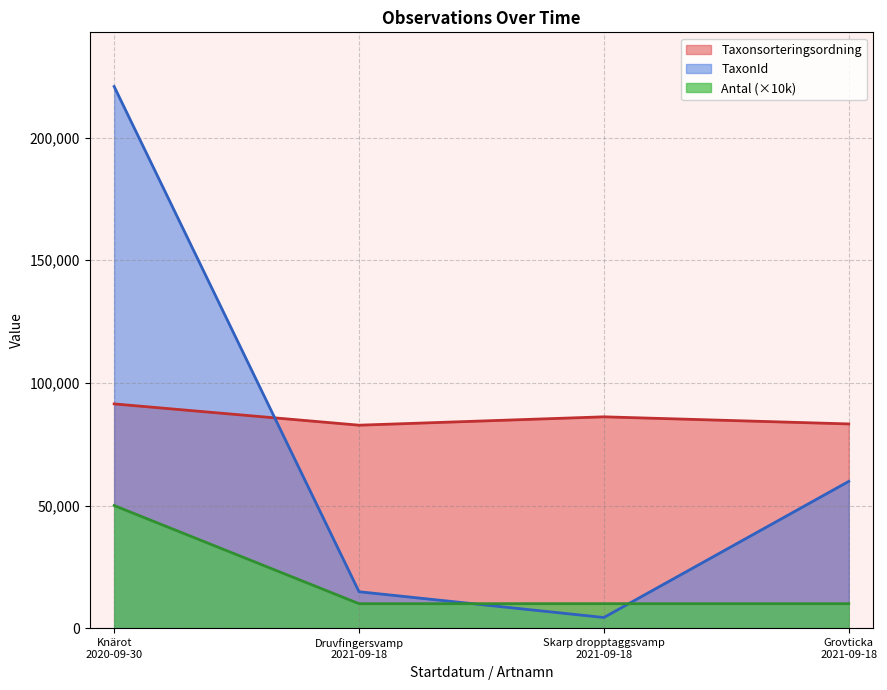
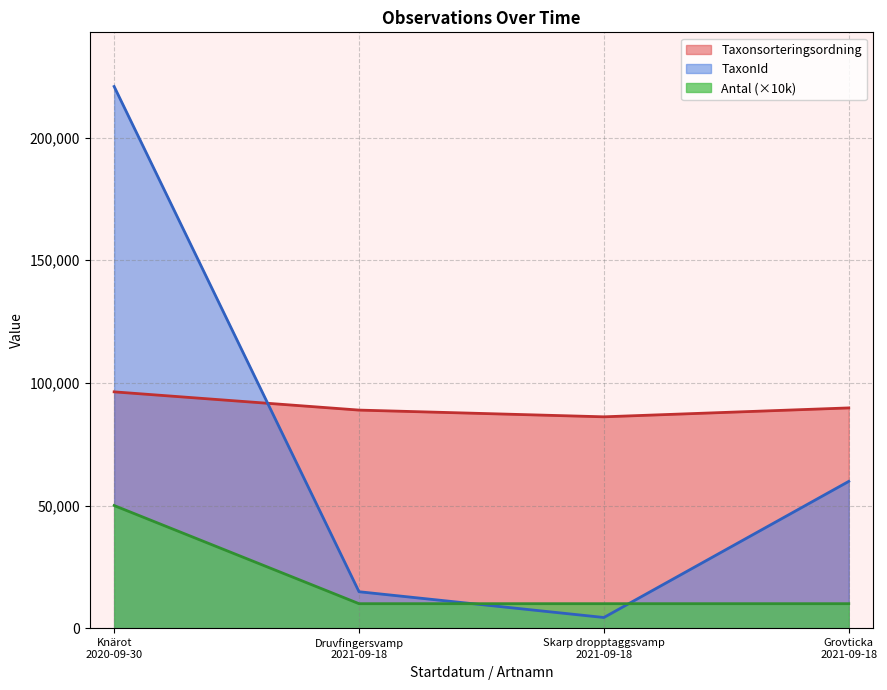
Taxonsorteringsordning, Knärot 2020-09-30: 91,000 -> 96,000
Taxonsorteringsordning, Druvfingersvamp 2021-09-18: 83,000 -> 89,000
Taxonsorteringsordning, Grovticka 2021-09-18: 83,000 -> 90,000
